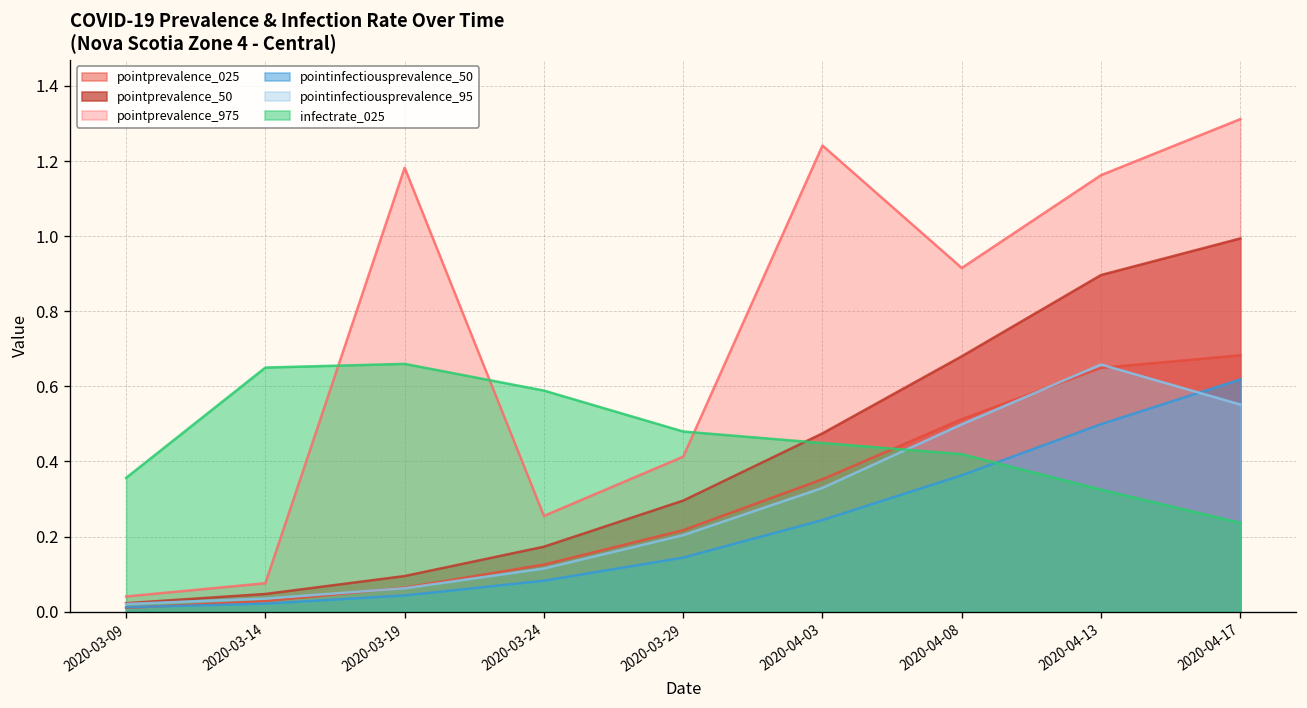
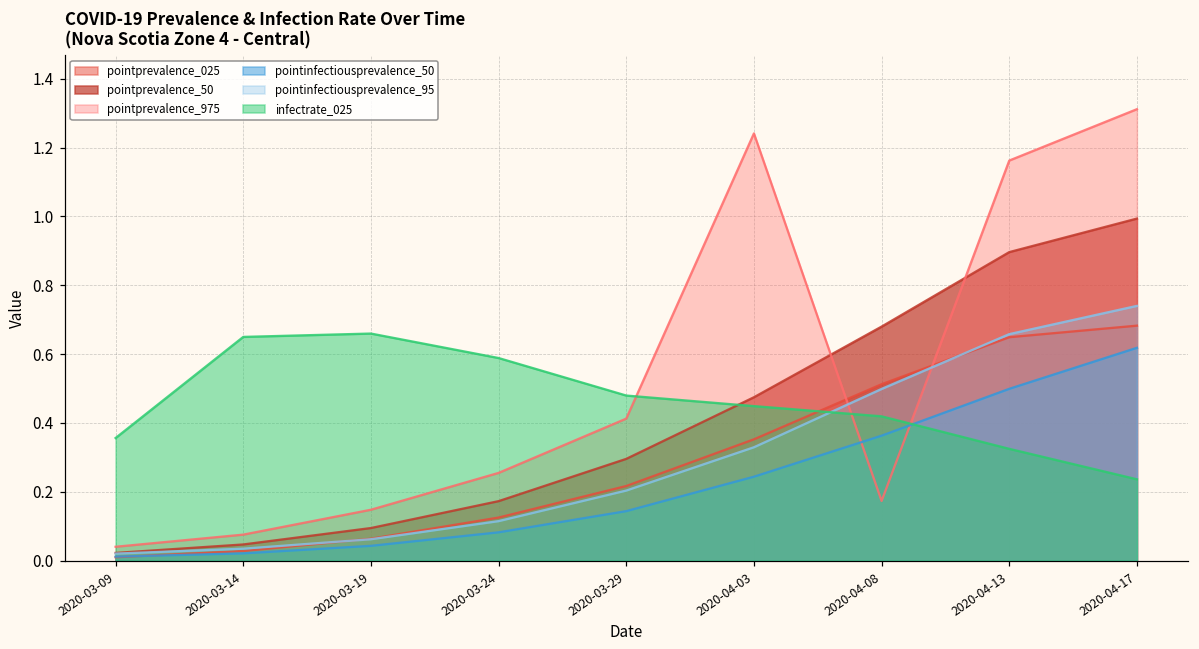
pointprevalence_975, 2020-03-19: 1.18 -> 0.15
pointprevalence_975, 2020-04-08: 0.92 -> 0.17
pointinfectiousprevalence_95, 2020-04-17: 0.55 -> 0.74
